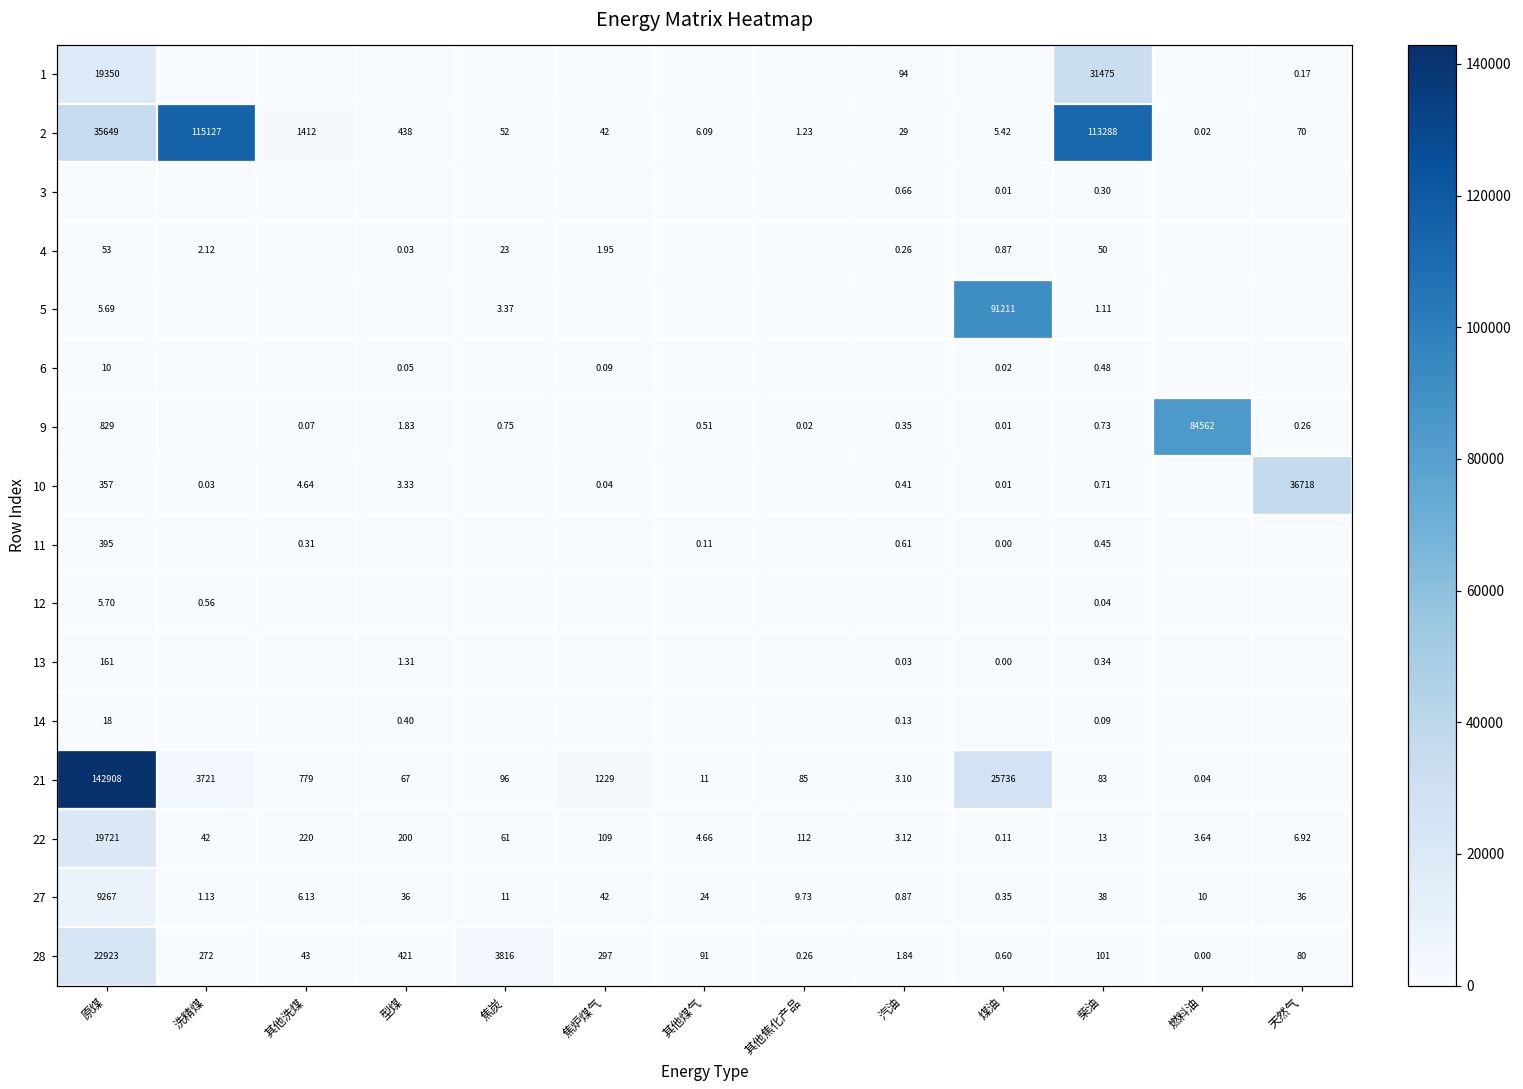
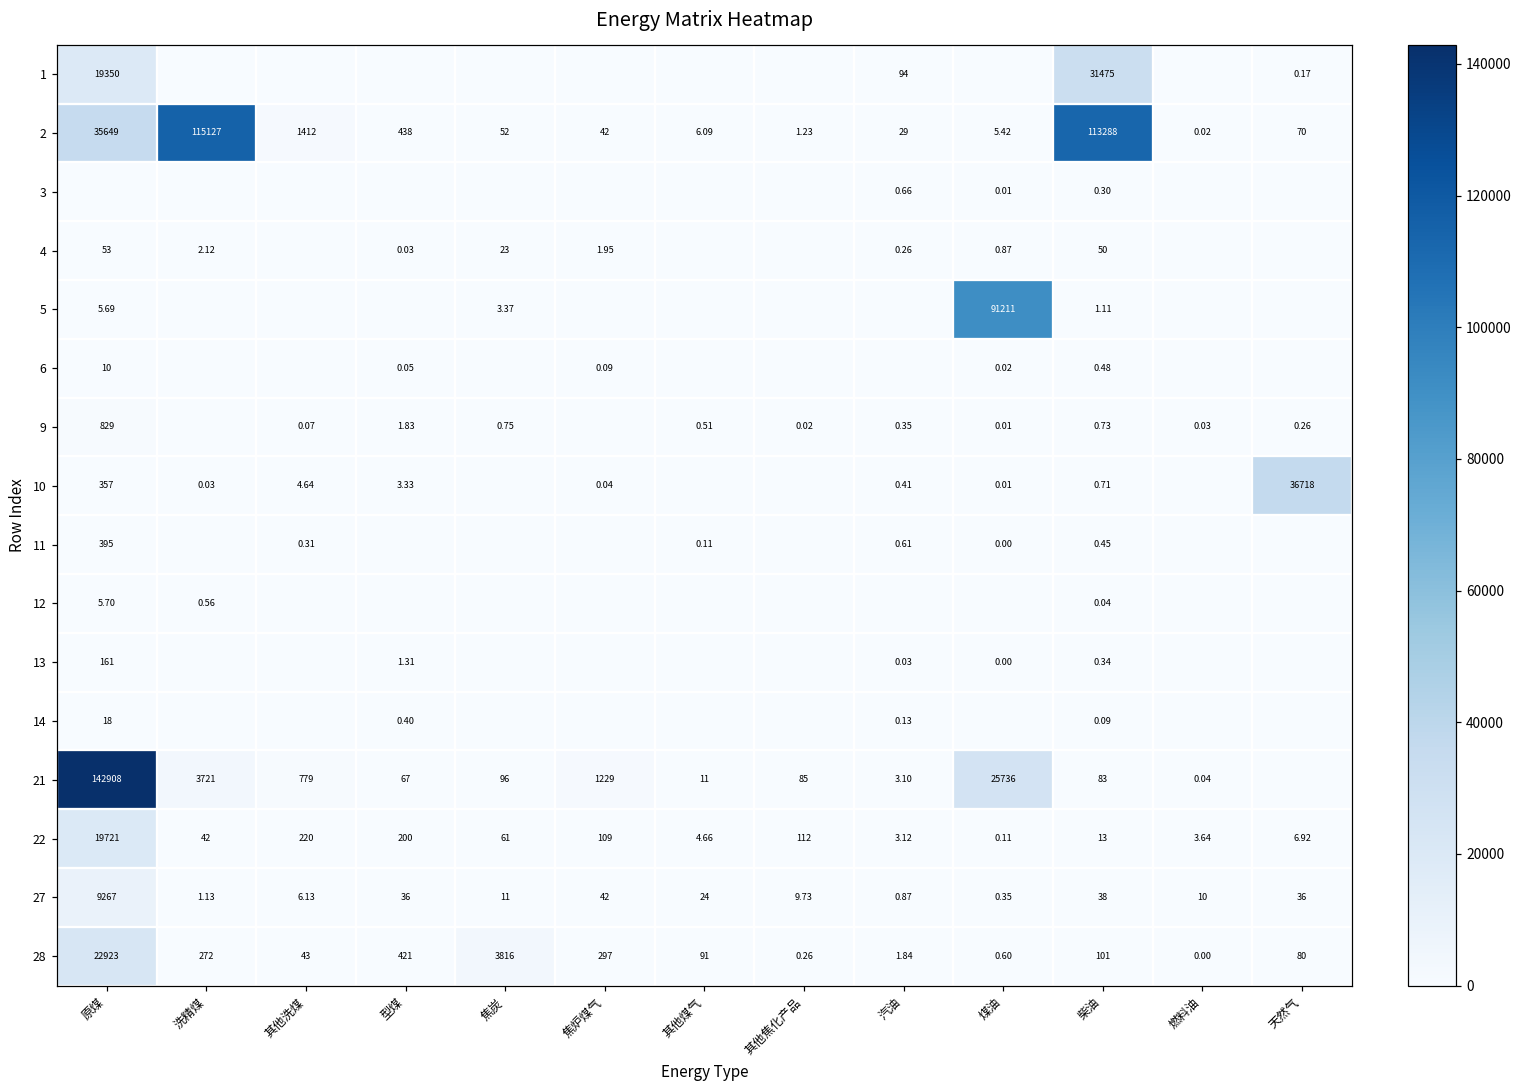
9, 燃料油: 84562 -> 0.03
